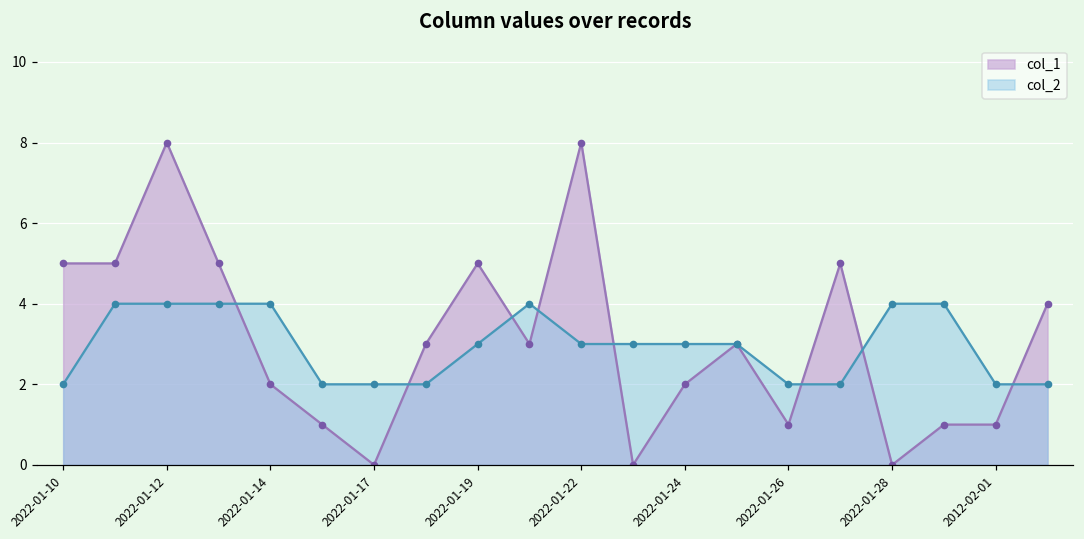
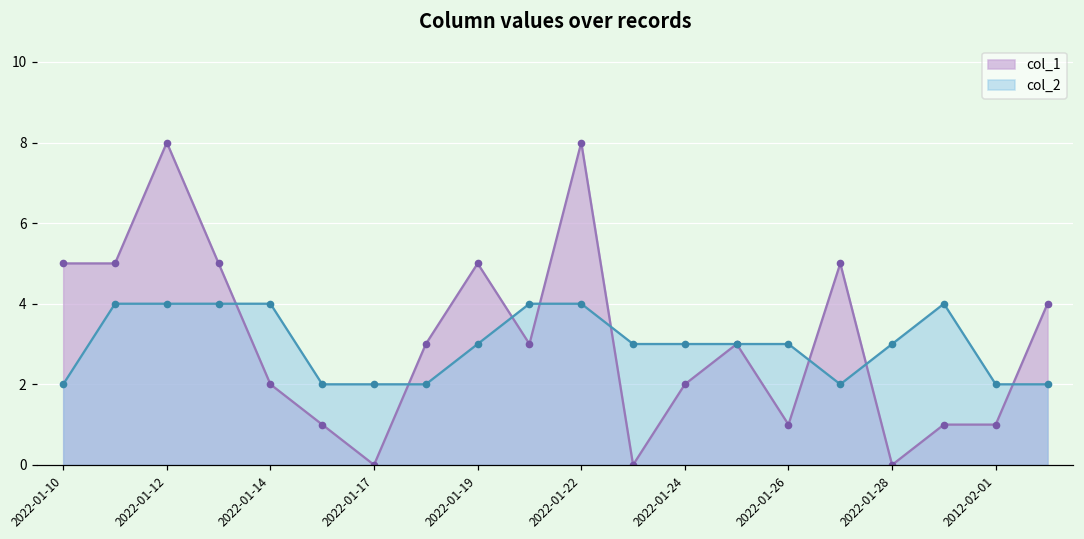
col_2, 2022-01-22: 3 -> 4
col_2, 2022-01-26: 2 -> 3
col_2, 2022-01-28: 4 -> 3
